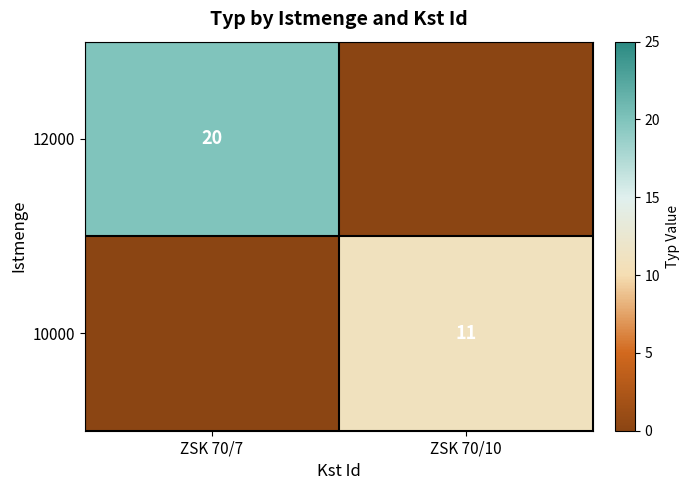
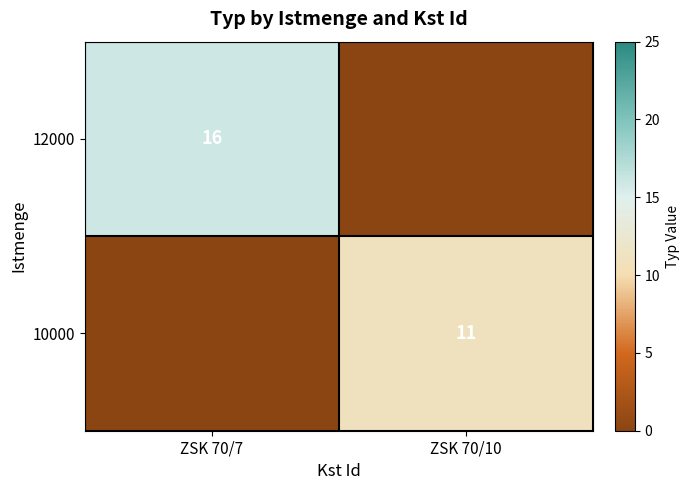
12000, ZSK 70/7: 20 -> 16
